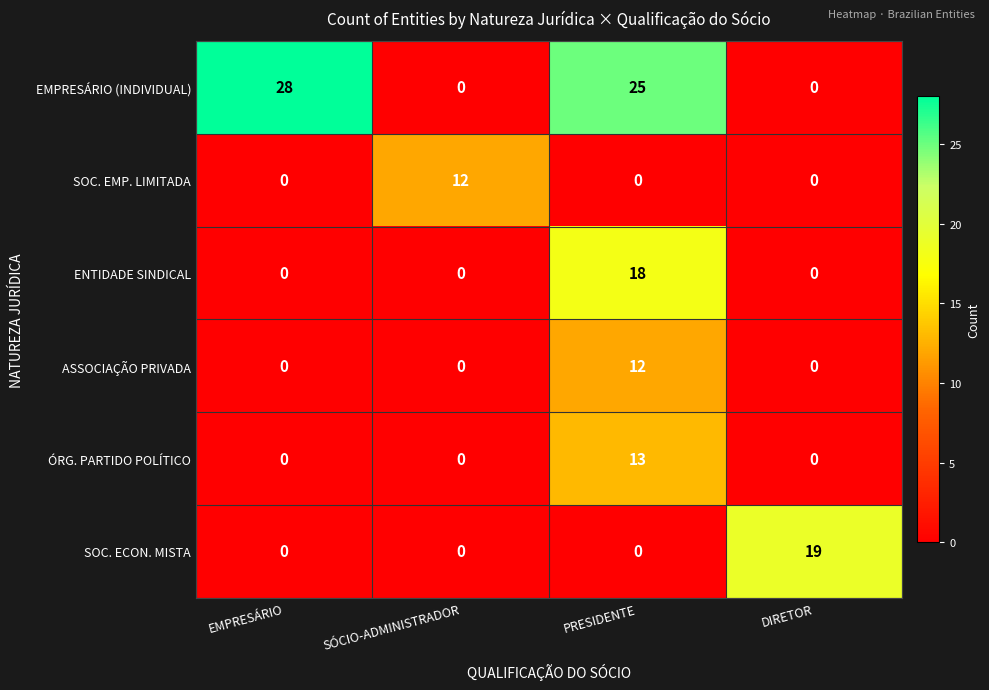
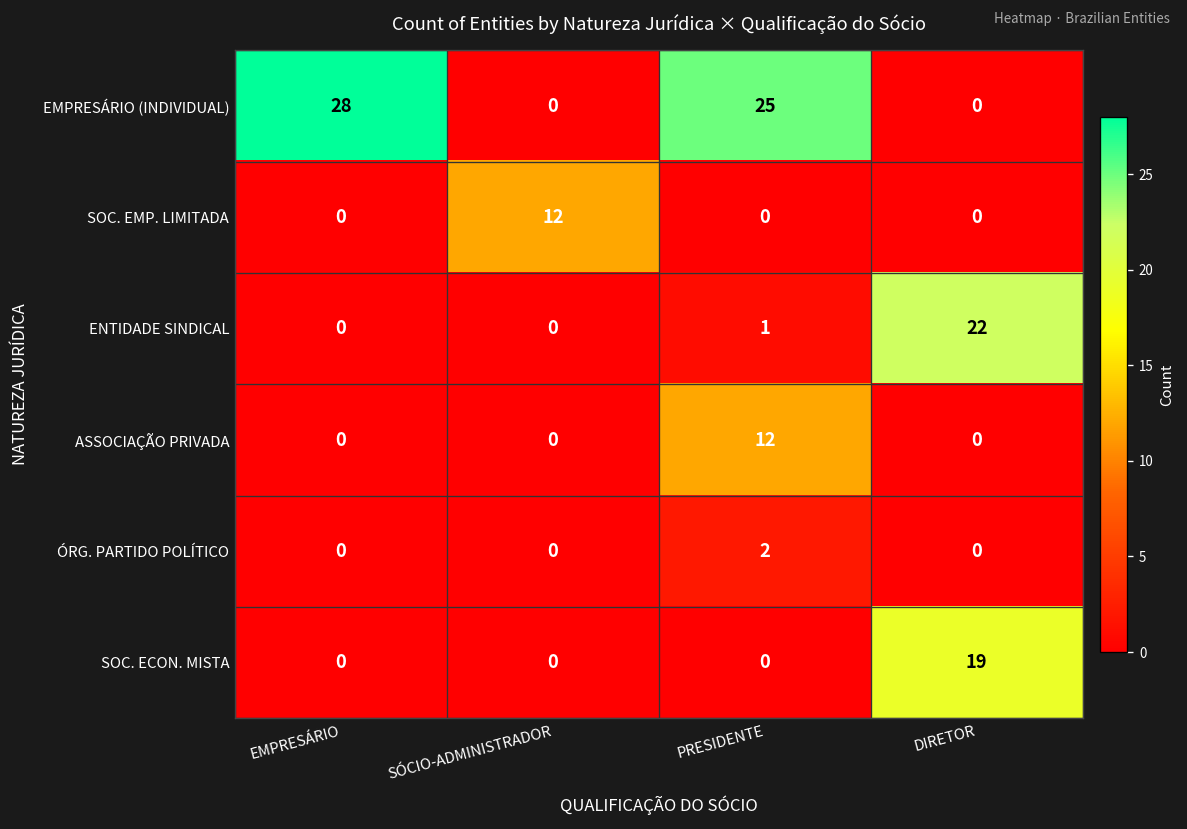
ENTIDADE SINDICAL, PRESIDENTE: 18 -> 1
ENTIDADE SINDICAL, DIRETOR: 0 -> 22
ÓRG. PARTIDO POLÍTICO, PRESIDENTE: 13 -> 2
